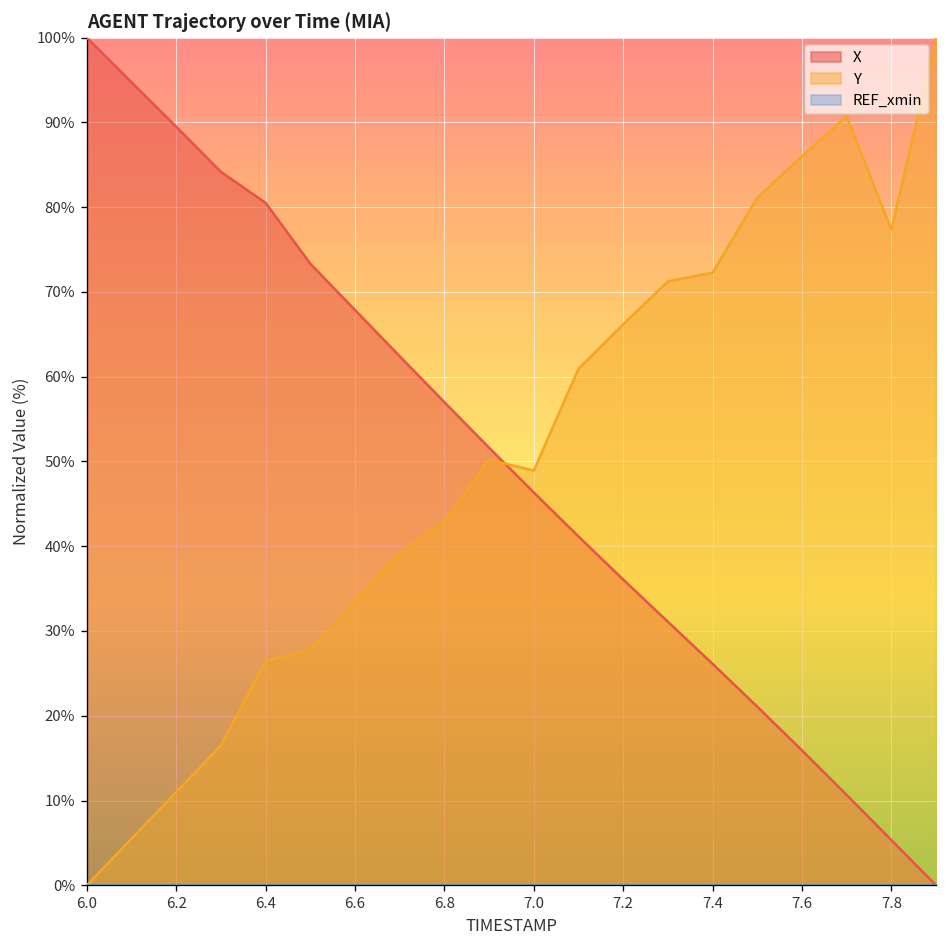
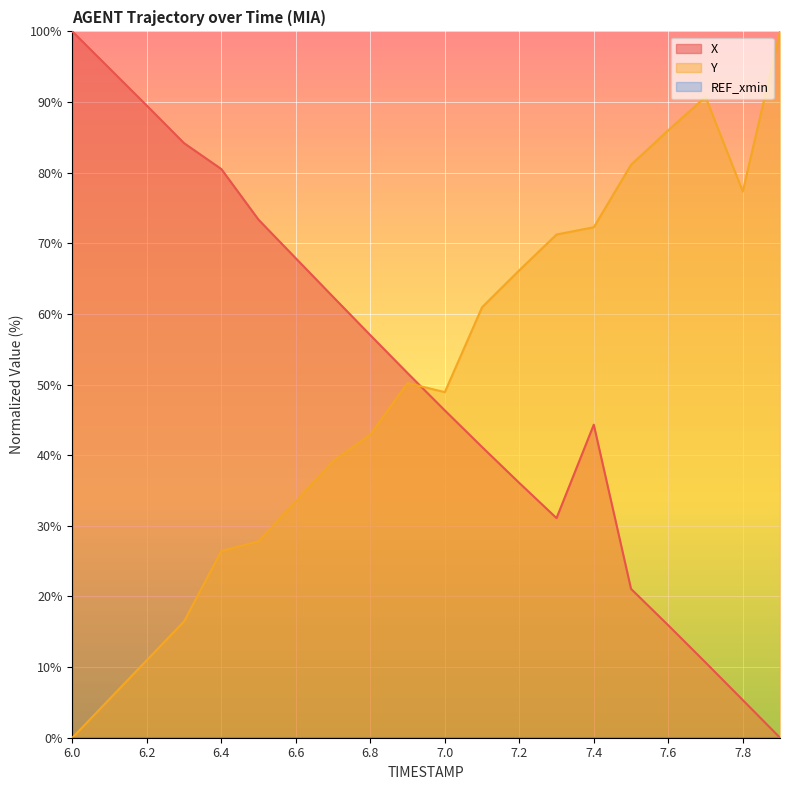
X, 7.4: 26% -> 44%
